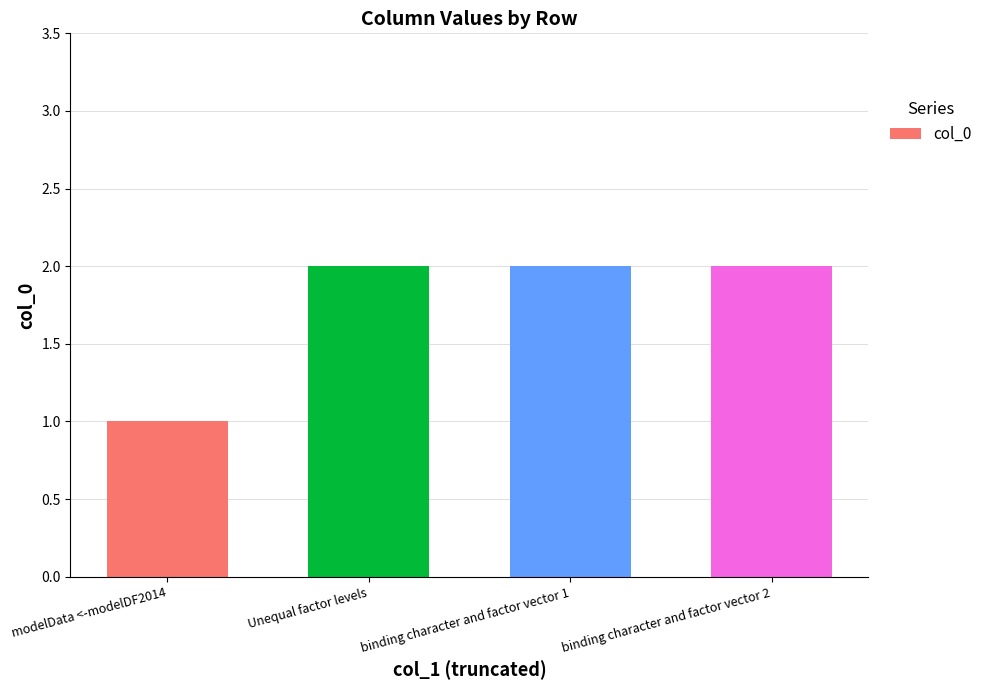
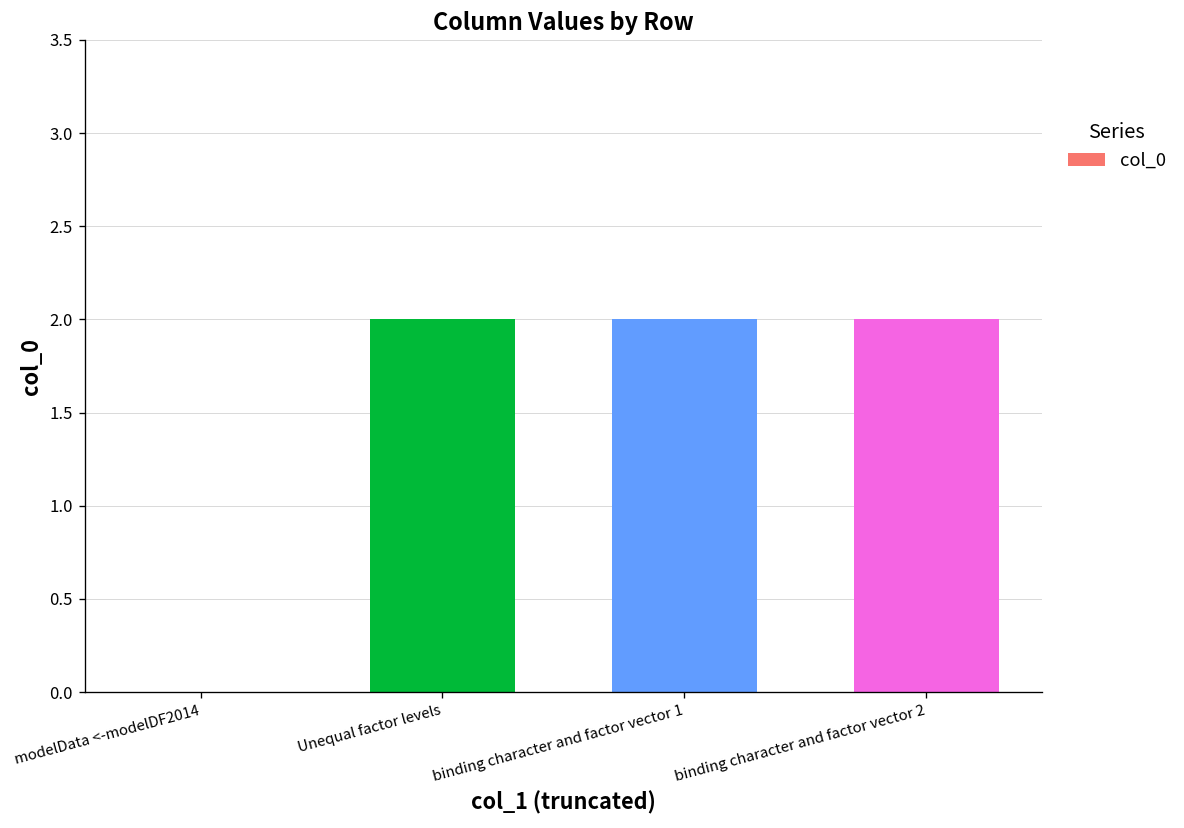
modelData <-modelDF2014: 1 -> 0
